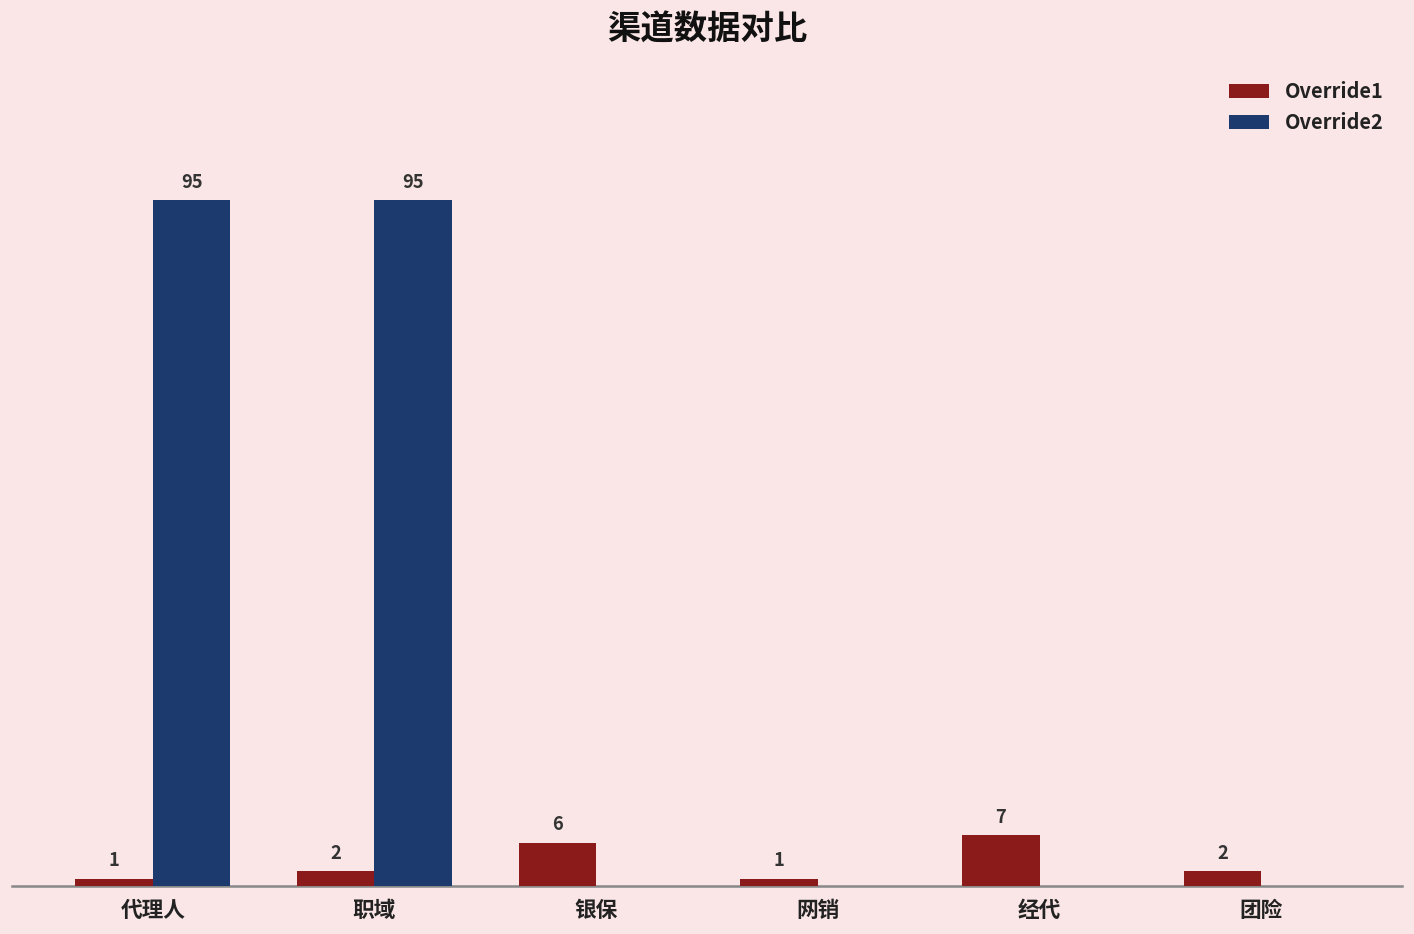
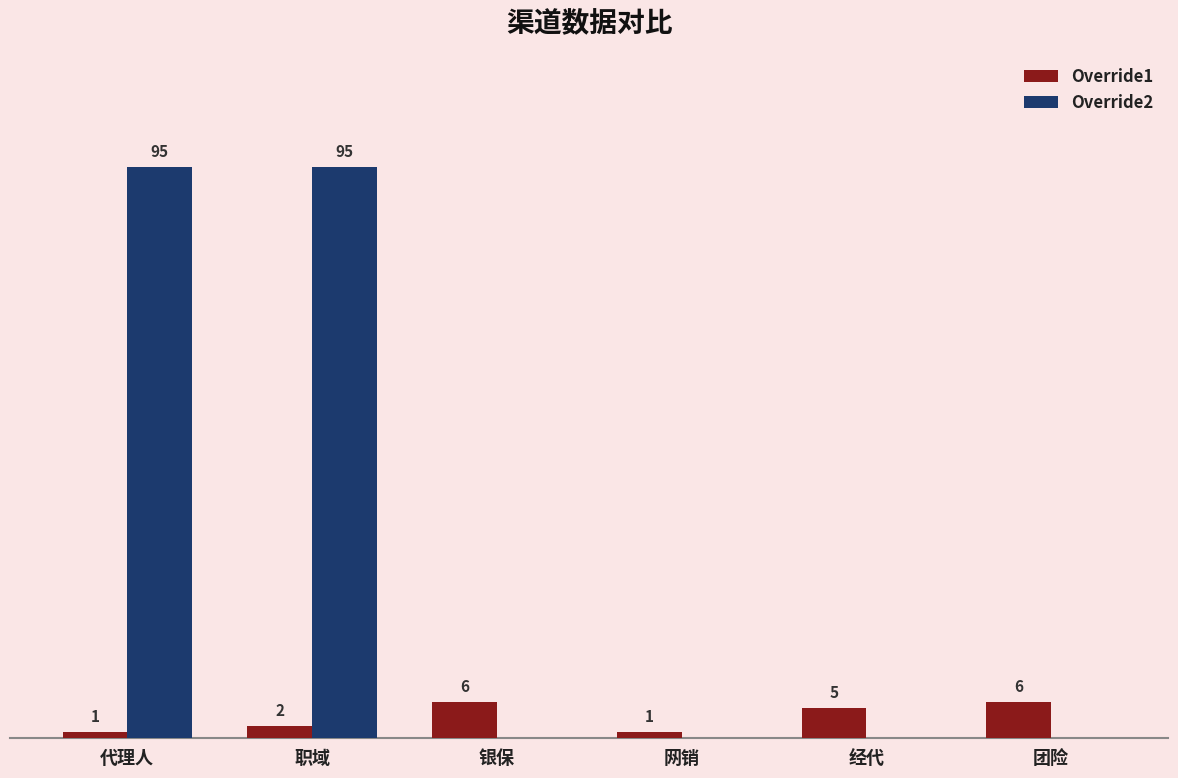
Override1, 经代: 7 -> 5
Override1, 团险: 2 -> 6
